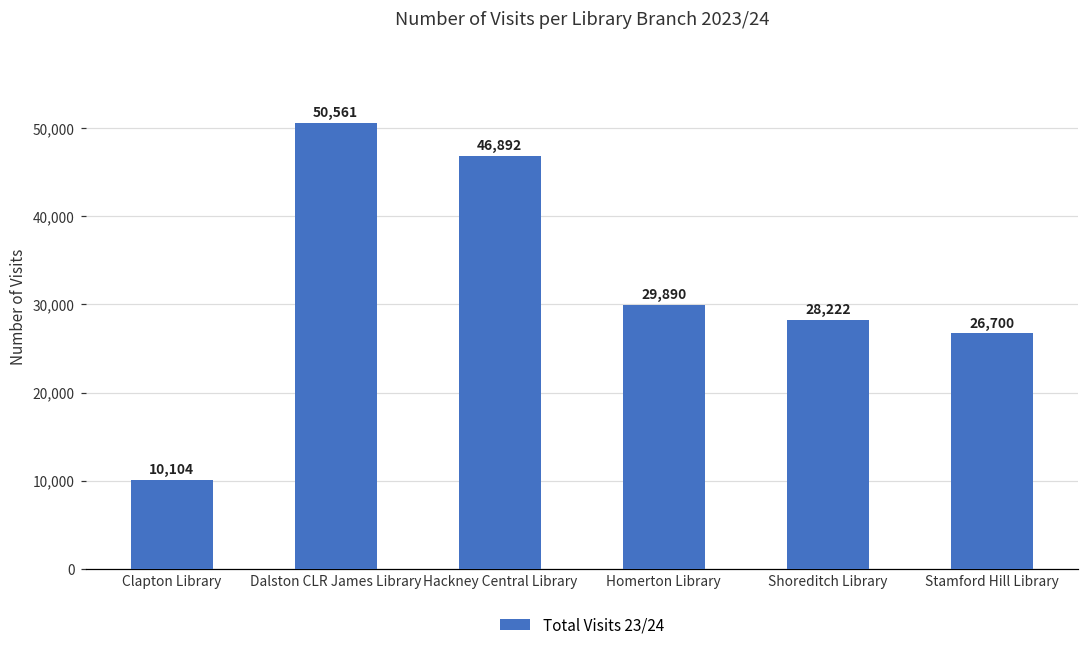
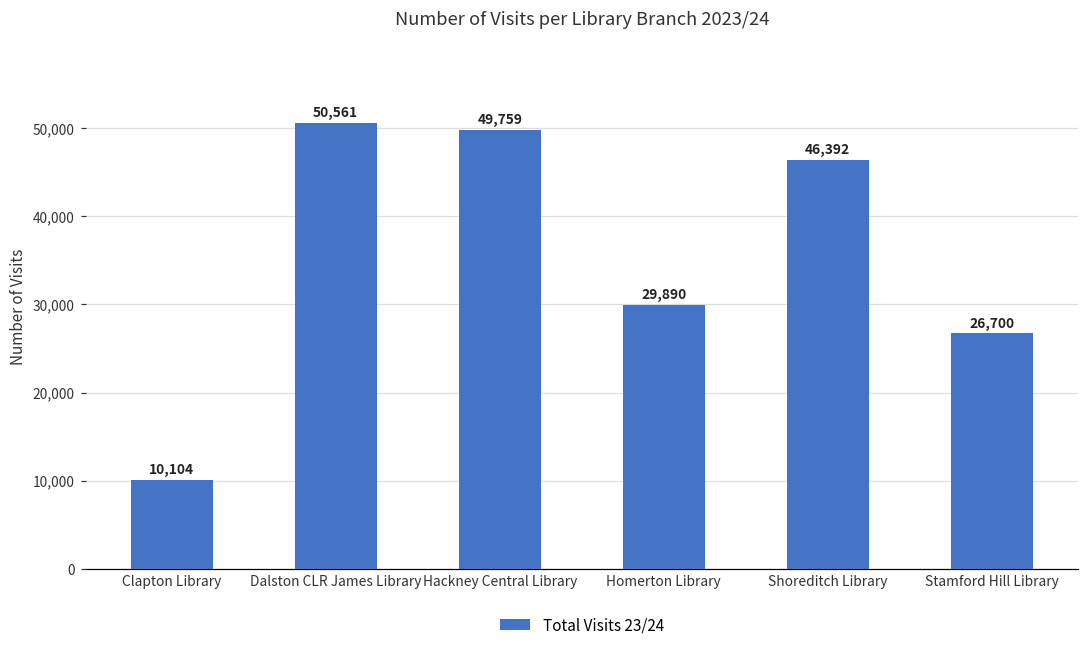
Hackney Central Library: 46,892 -> 49,759
Shoreditch Library: 28,222 -> 46,392
